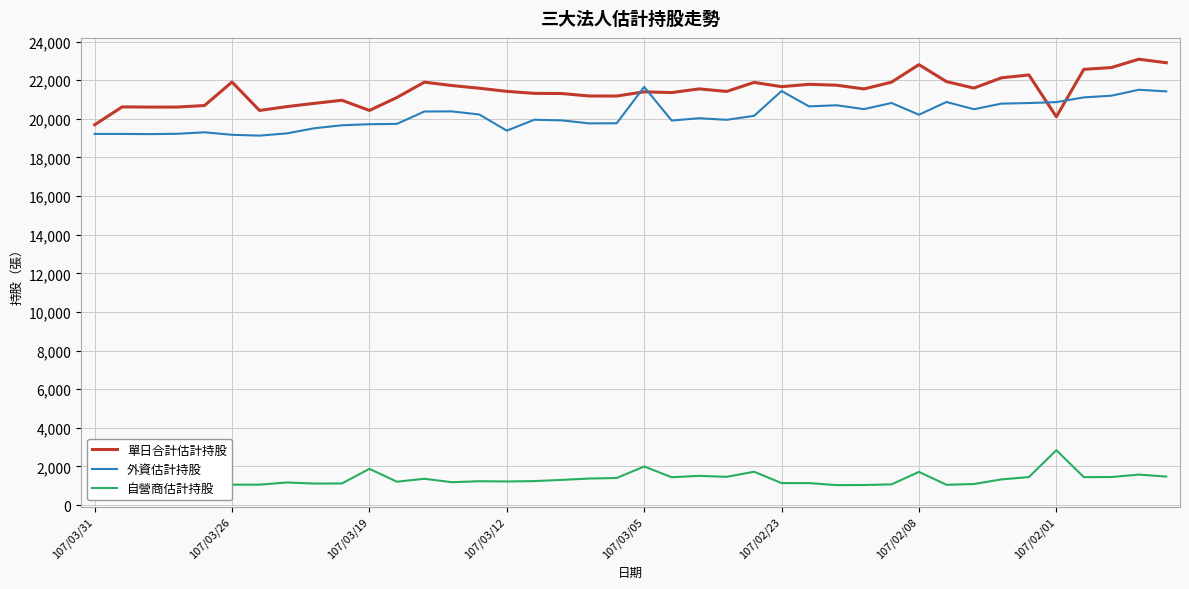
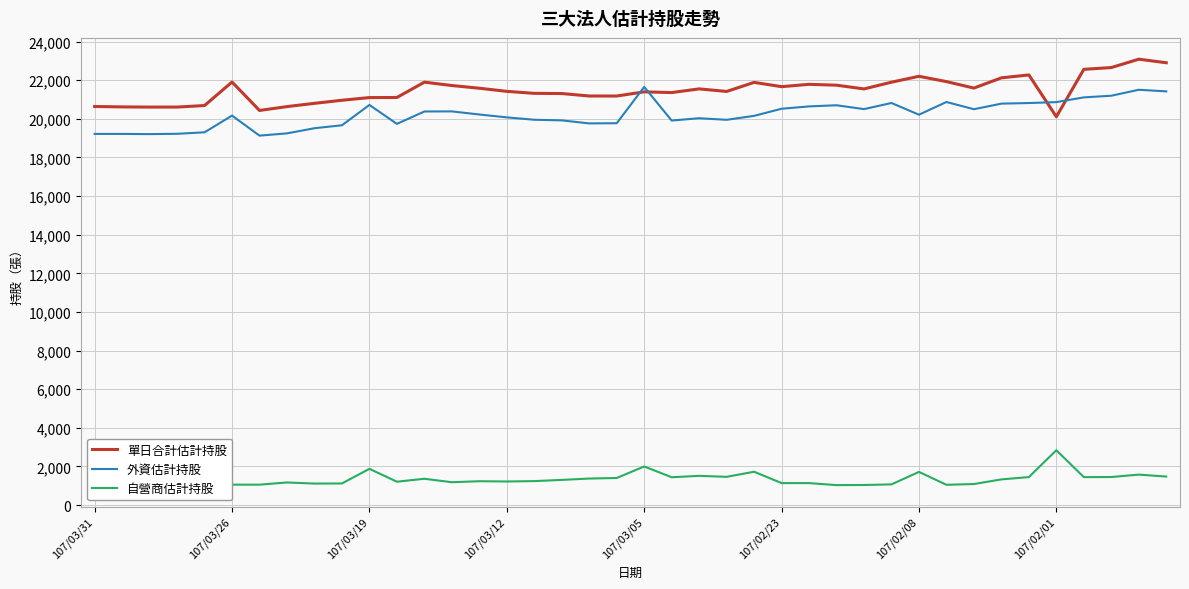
單日合計估計持股, 107/03/31: 19,700 -> 20,600
外資估計持股, 107/03/26: 19,200 -> 20,200
單日合計估計持股, 107/03/19: 20,400 -> 21,100
外資估計持股, 107/03/19: 19,700 -> 20,700
外資估計持股, 107/03/12: 19,400 -> 20,100
外資估計持股, 107/02/23: 21,400 -> 20,500
單日合計估計持股, 107/02/08: 22,800 -> 22,200
